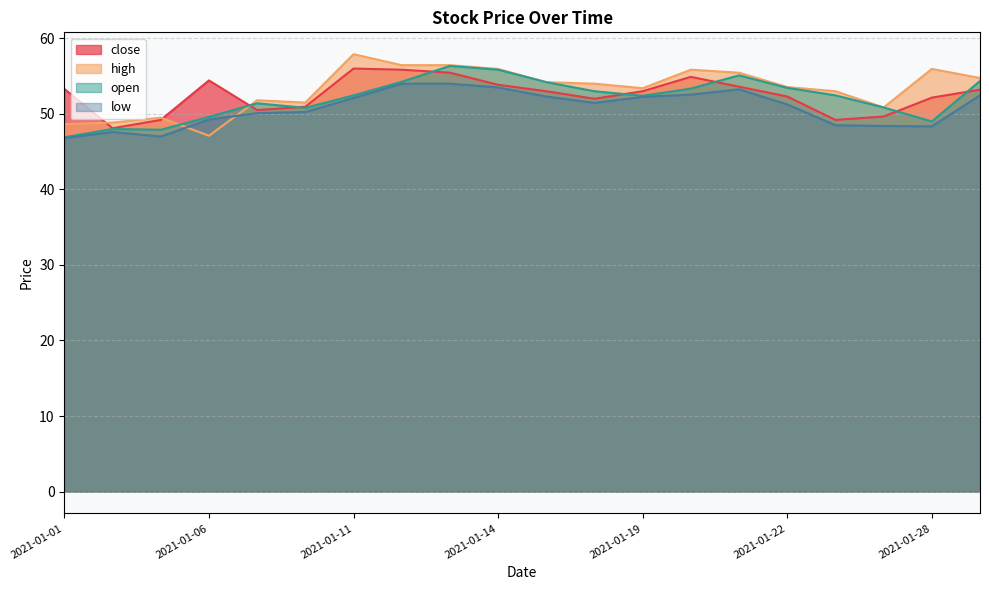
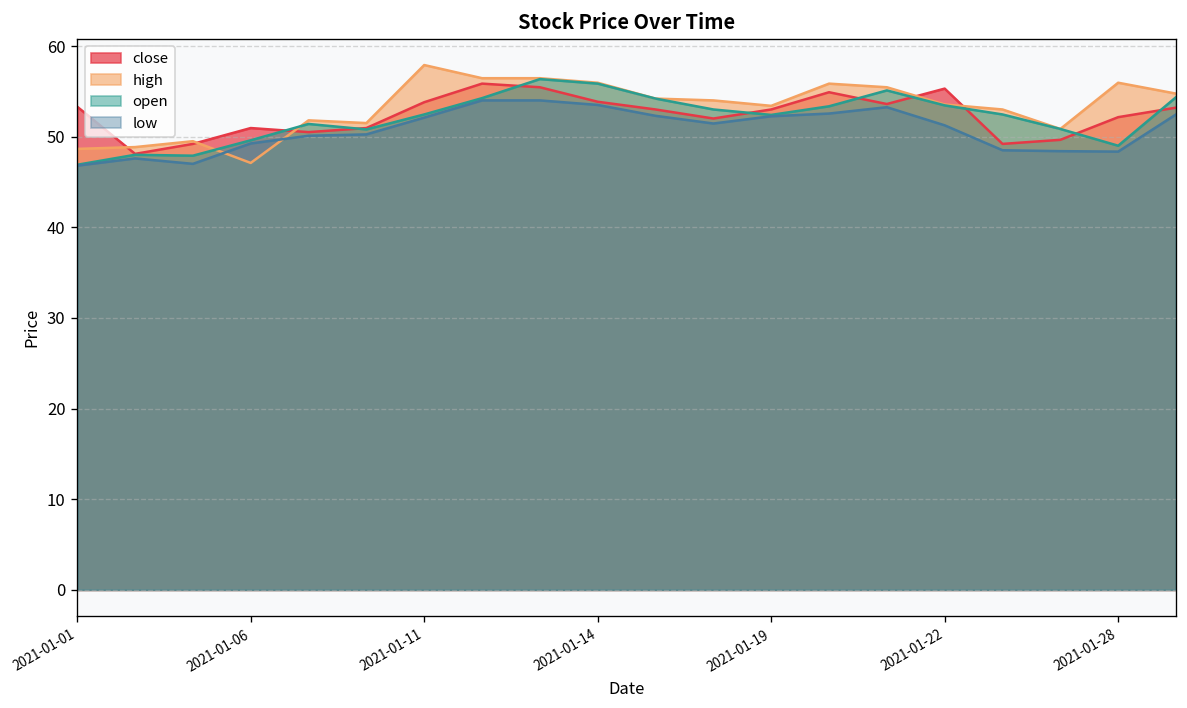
close, 2021-01-06: 54 -> 51
close, 2021-01-11: 56 -> 54
close, 2021-01-22: 52 -> 55
